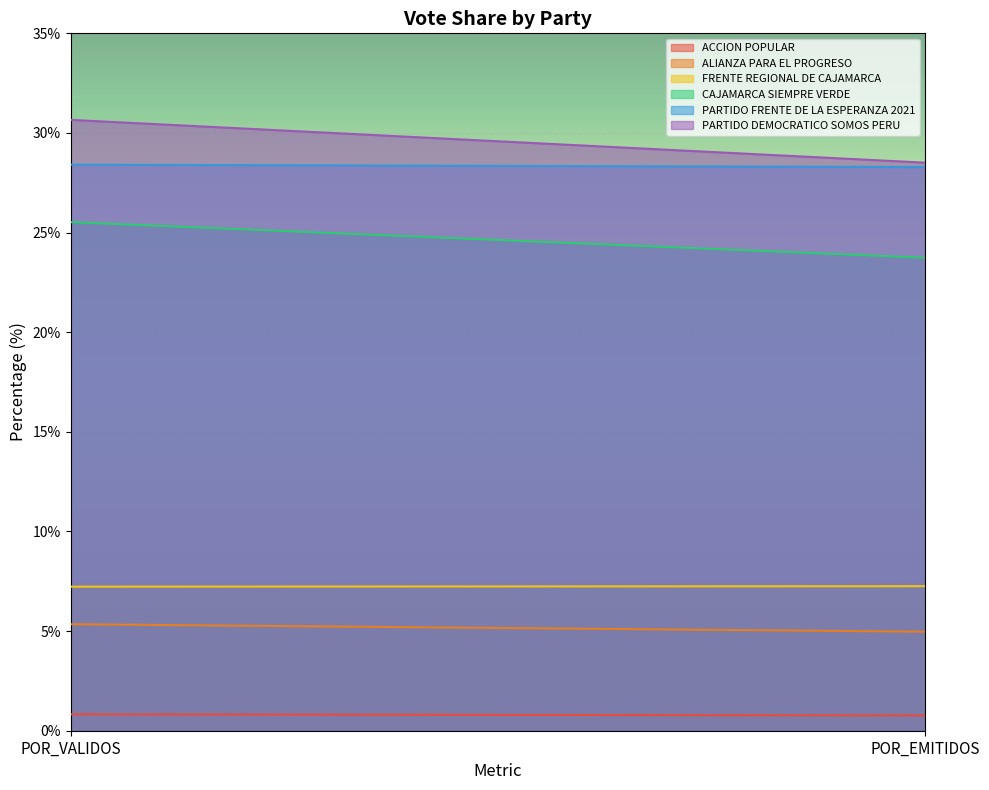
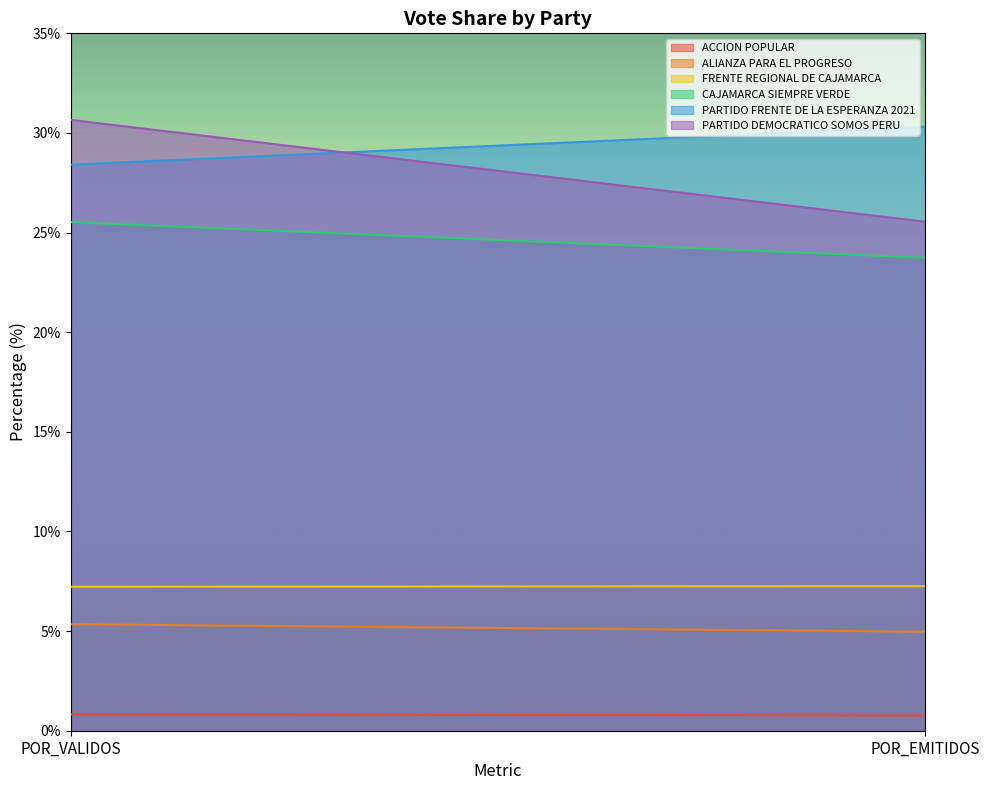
PARTIDO FRENTE DE LA ESPERANZA 2021, POR_EMITIDOS: 28.3% -> 30.3%
PARTIDO DEMOCRATICO SOMOS PERU, POR_EMITIDOS: 28.5% -> 25.5%
